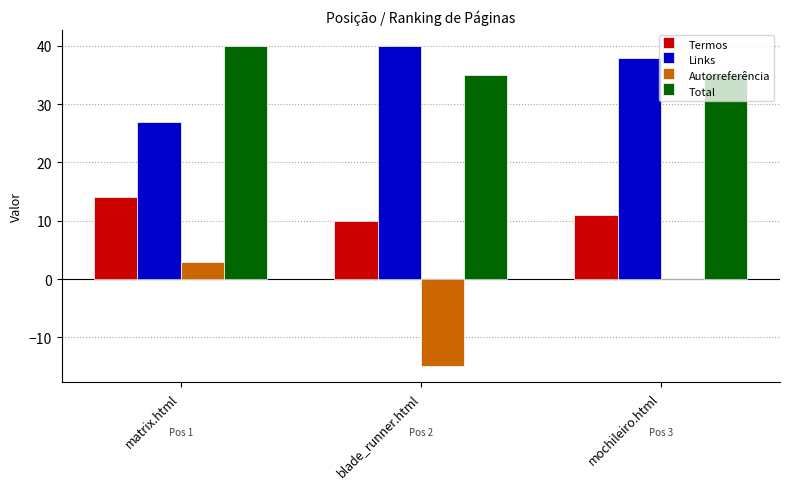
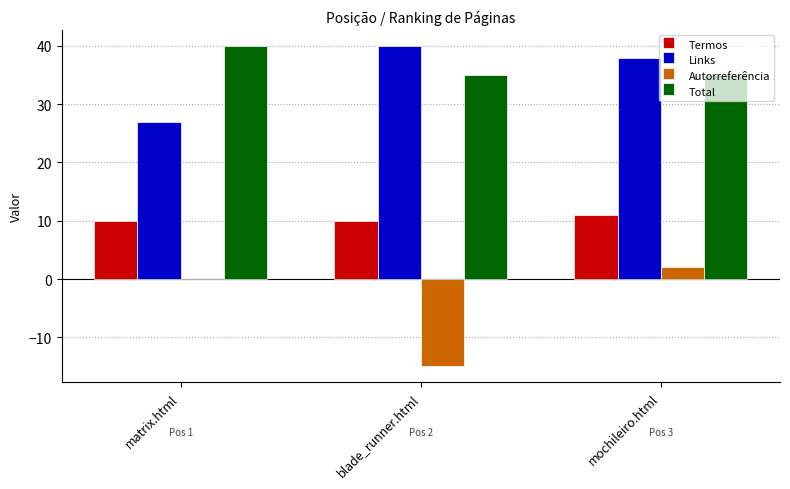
Termos, matrix.html: 14 -> 10
Autorreferência, matrix.html: 3 -> 0
Autorreferência, mochileiro.html: 0 -> 2
